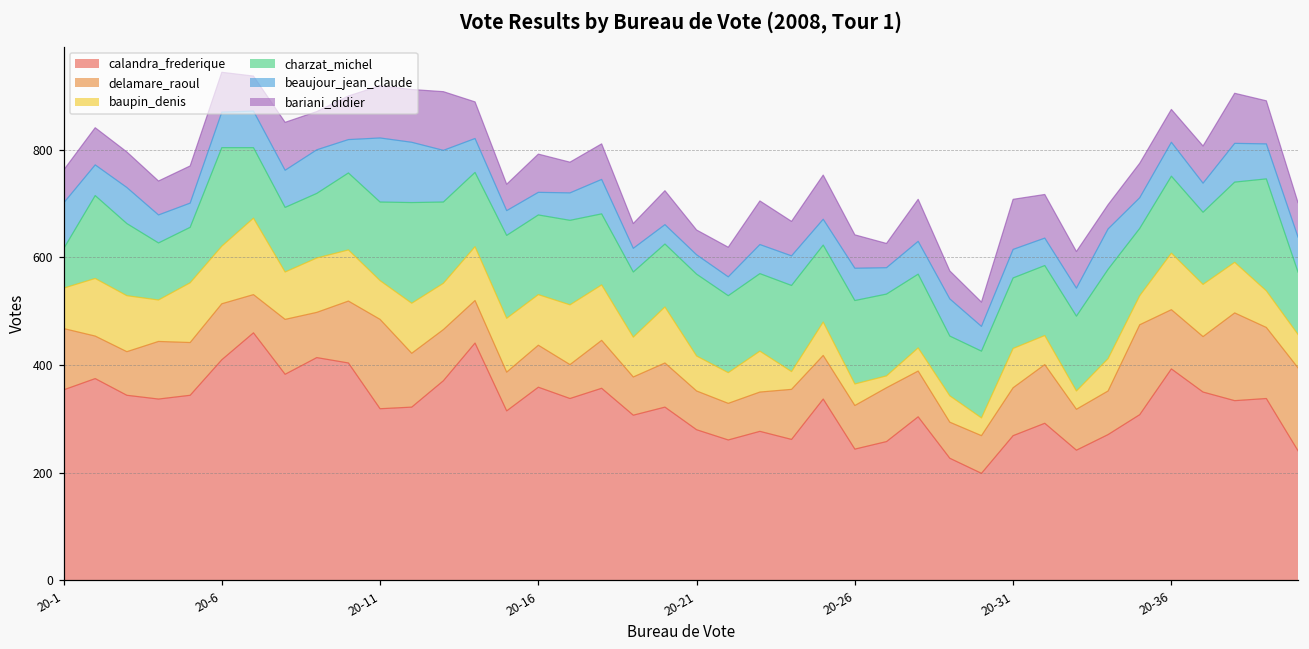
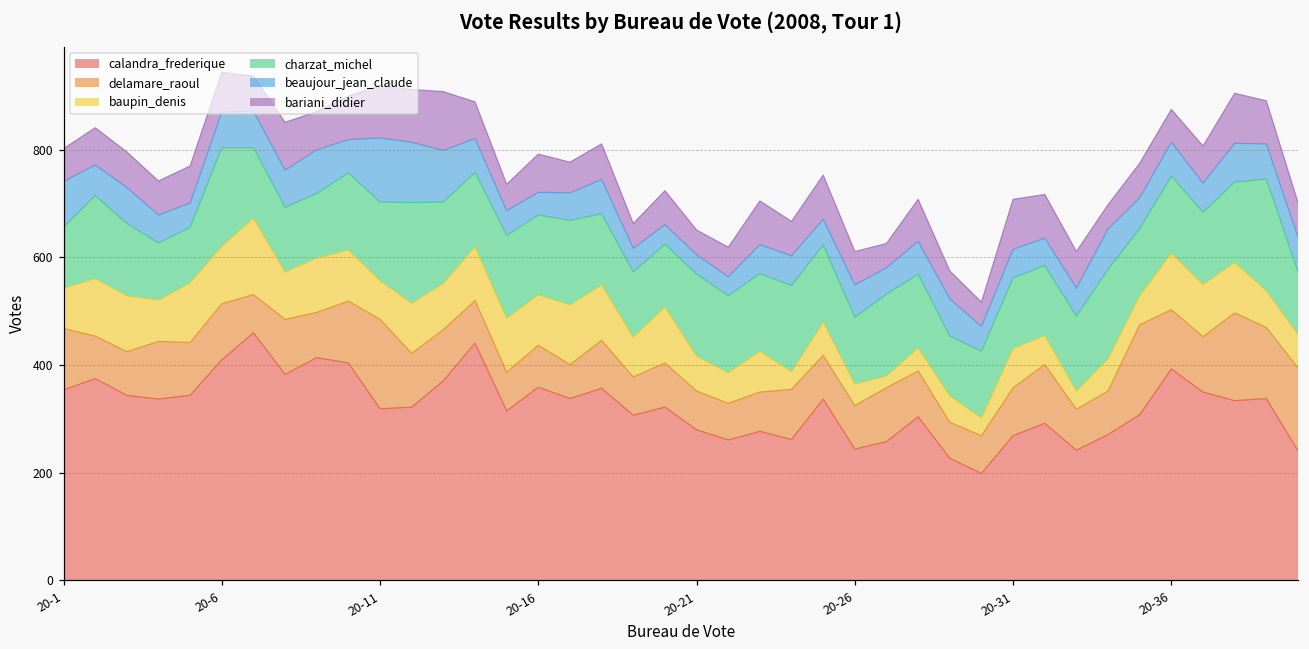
charzat_michel, 20-1: 70 -> 110
charzat_michel, 20-26: 160 -> 120
